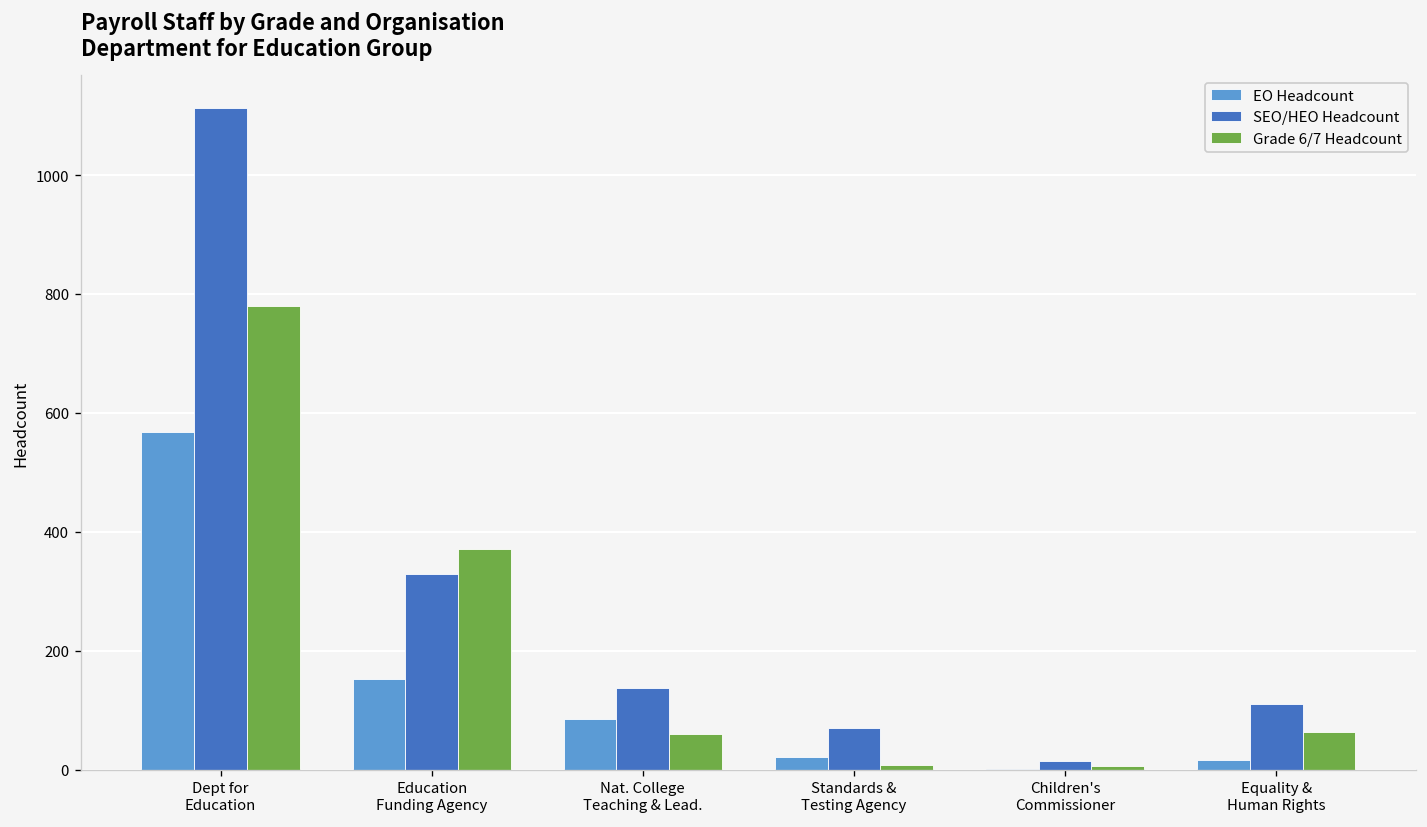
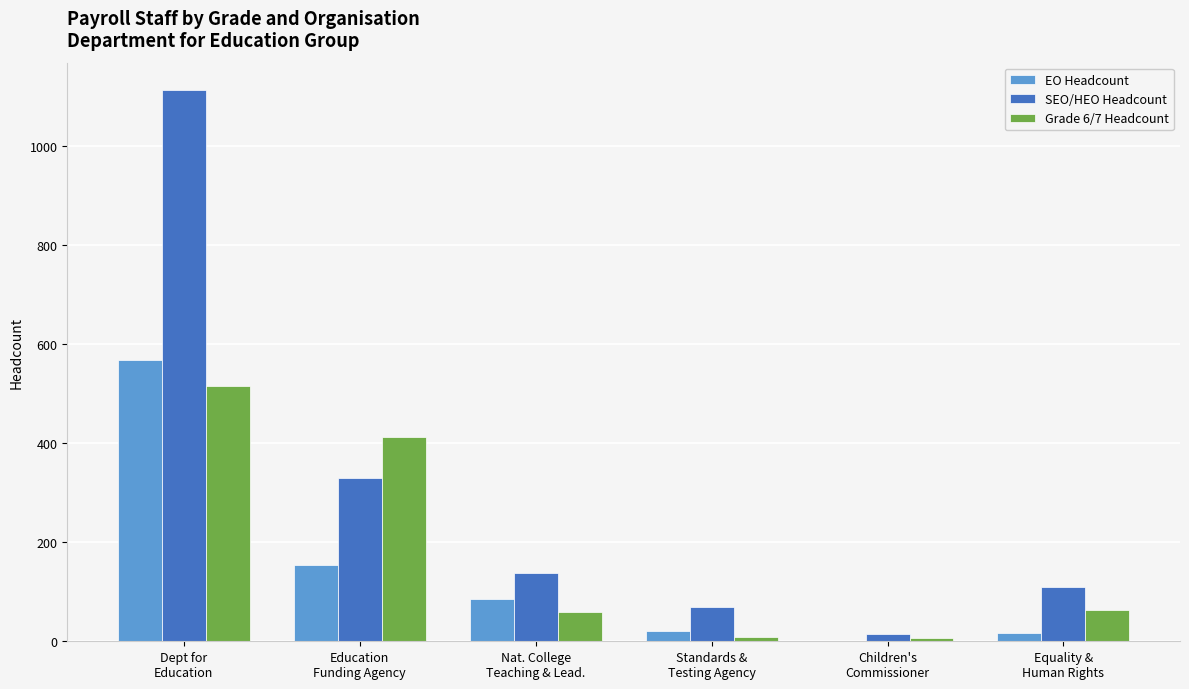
Grade 6/7 Headcount, Dept for Education: 780 -> 520
Grade 6/7 Headcount, Education Funding Agency: 370 -> 410
